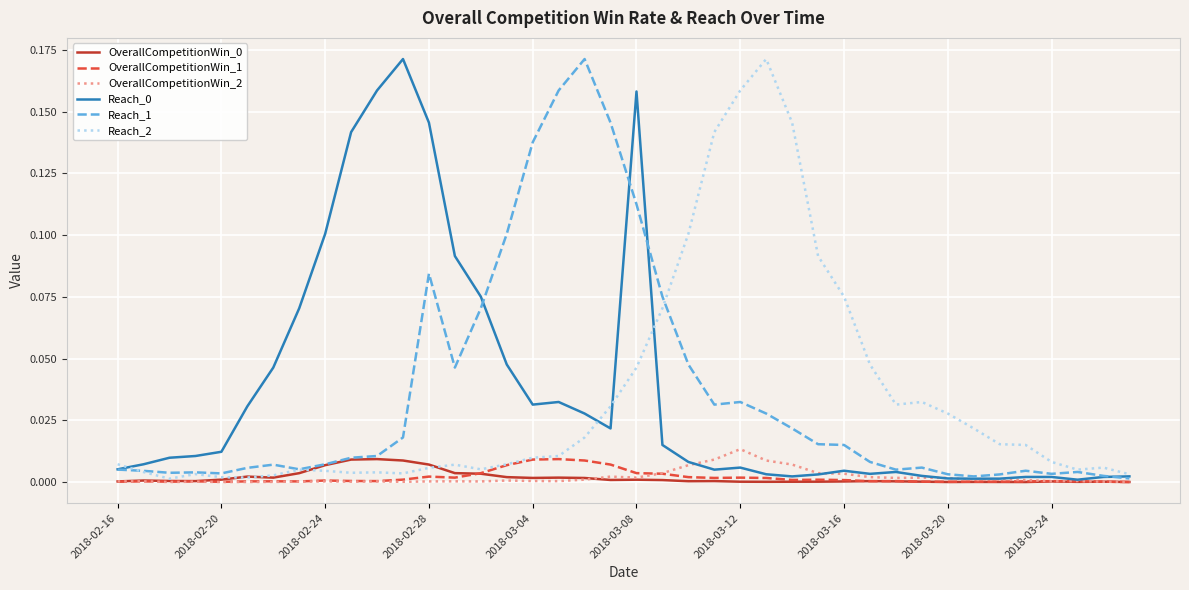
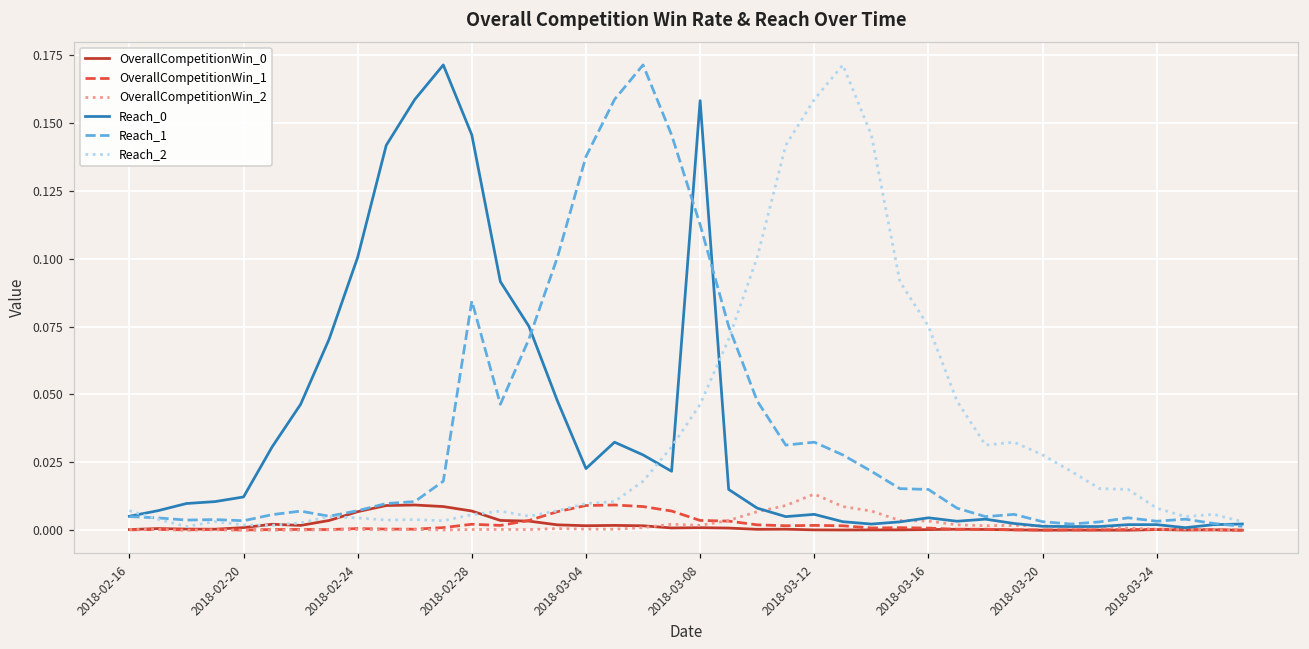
Reach_0, 2018-03-04: 0.031 -> 0.023
